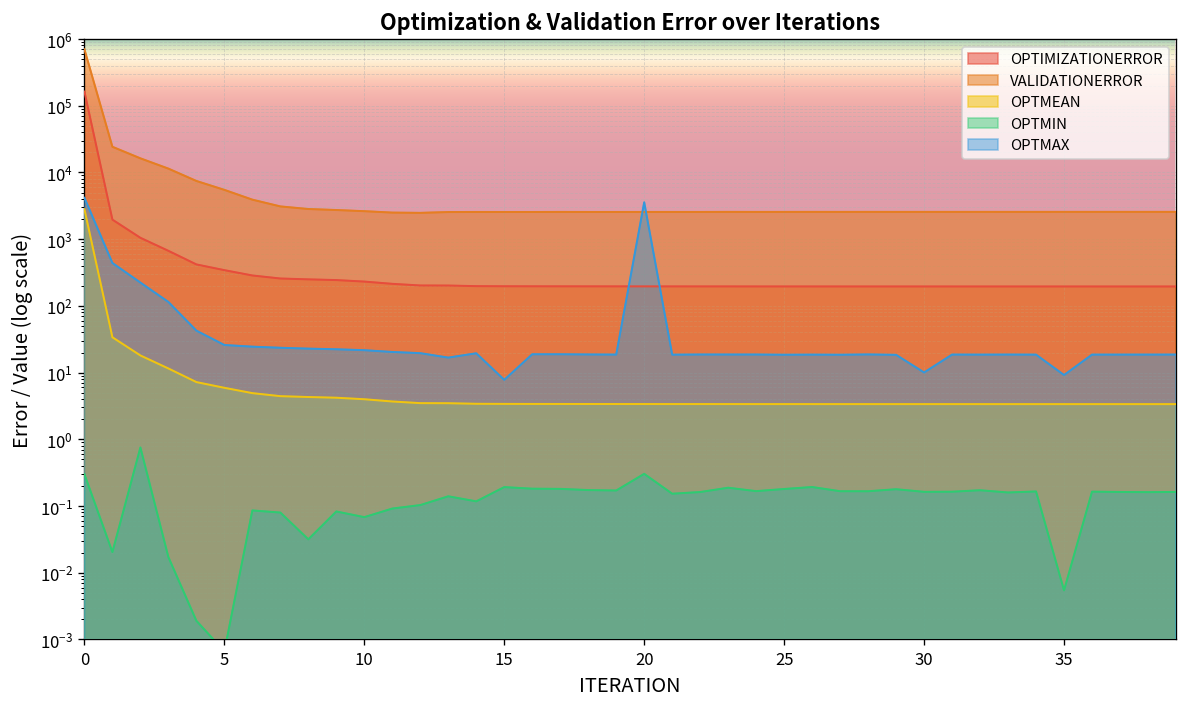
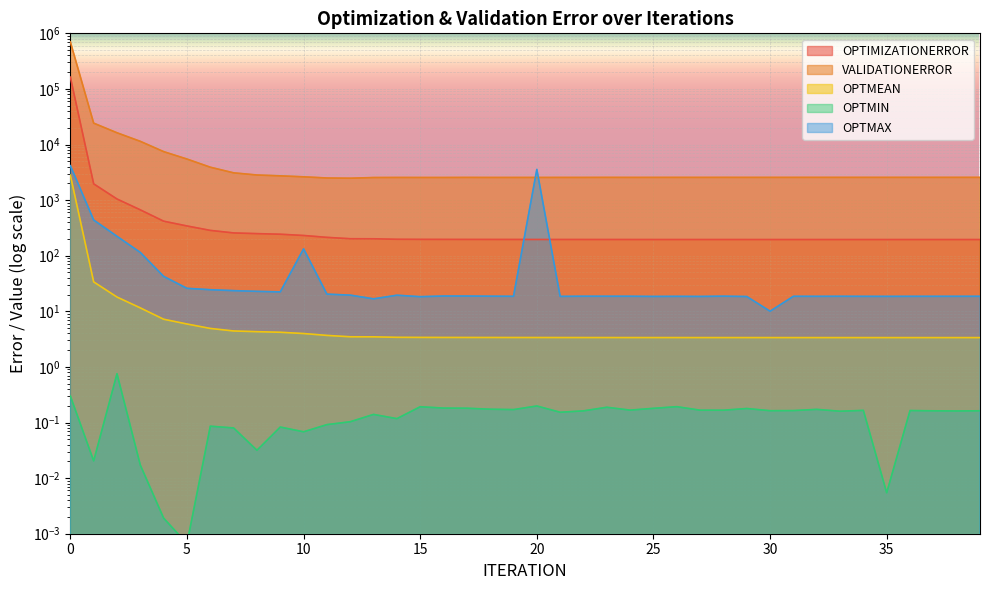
OPTMAX, 10: 22 -> 130
OPTMAX, 15: 8 -> 18
OPTMIN, 20: 0.3 -> 0.20
OPTMAX, 35: 9 -> 19
